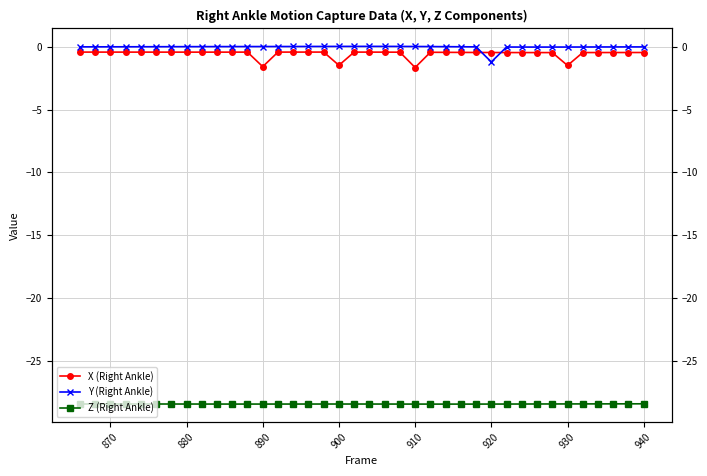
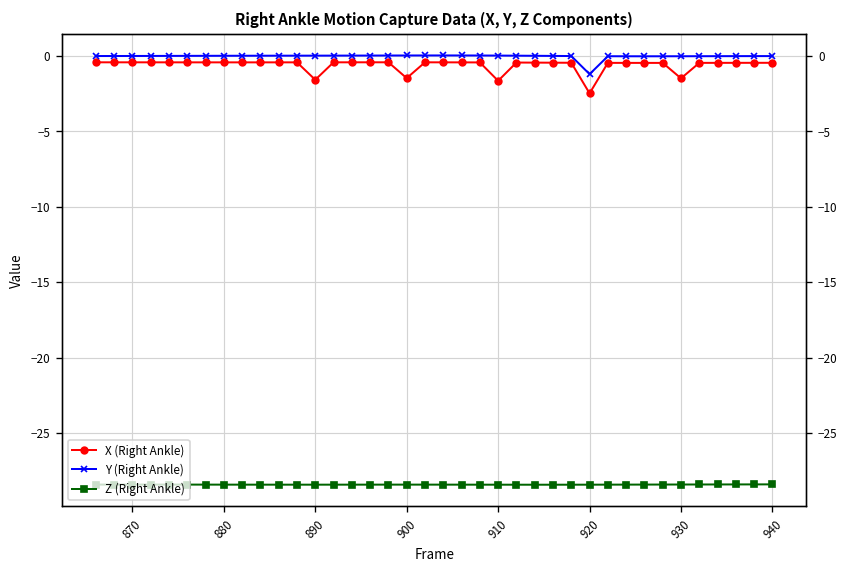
X (Right Ankle), 920: -0.5 -> -2.5
